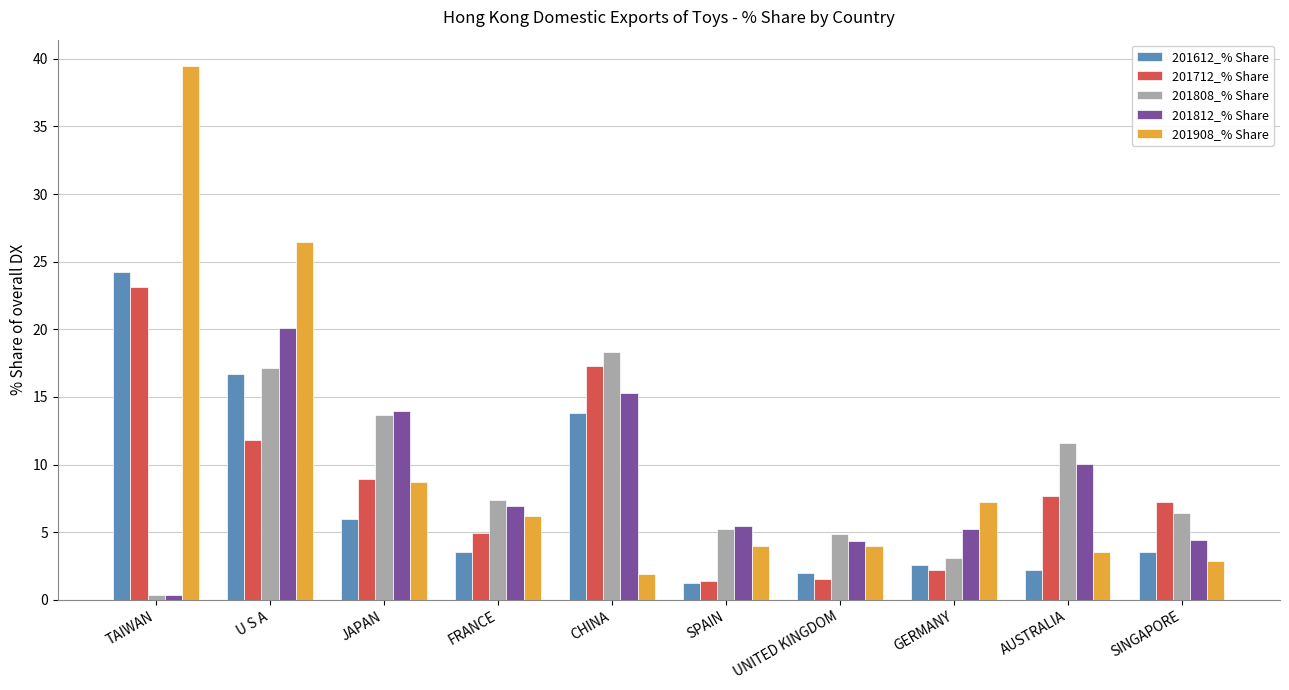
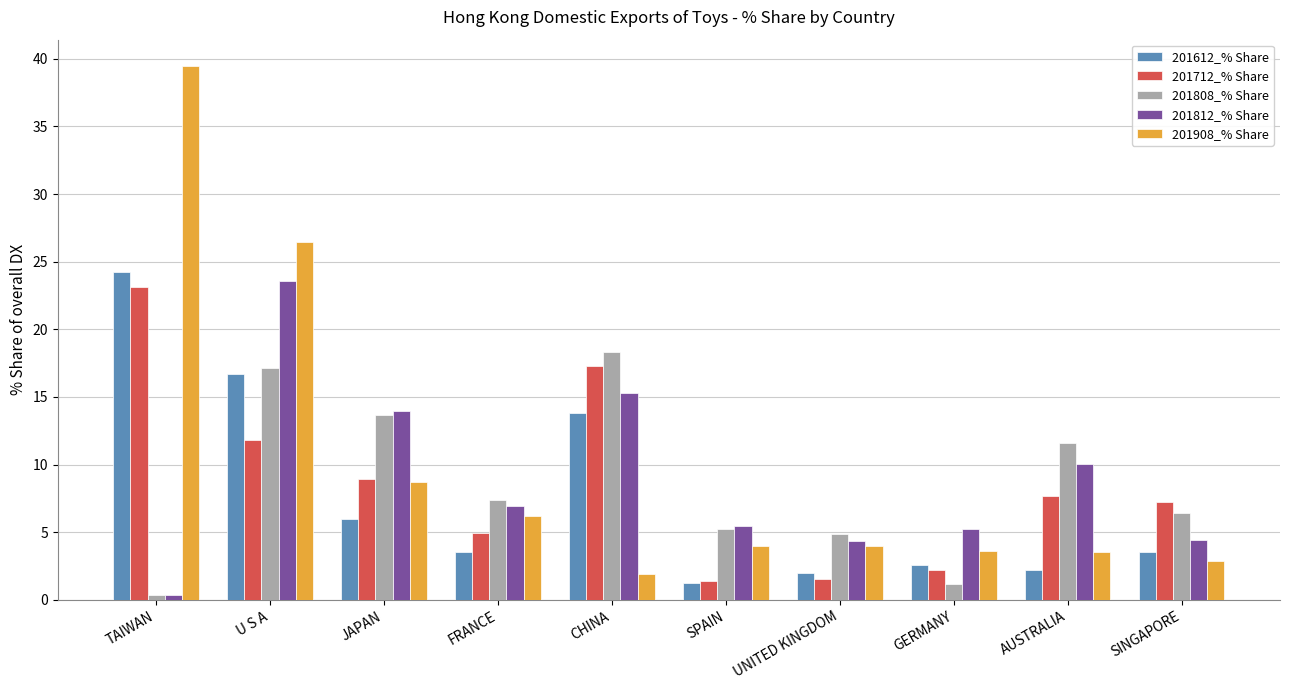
201812_% Share, U S A: 20.1 -> 23.6
201808_% Share, GERMANY: 3.1 -> 1.2
201908_% Share, GERMANY: 7.3 -> 3.6
